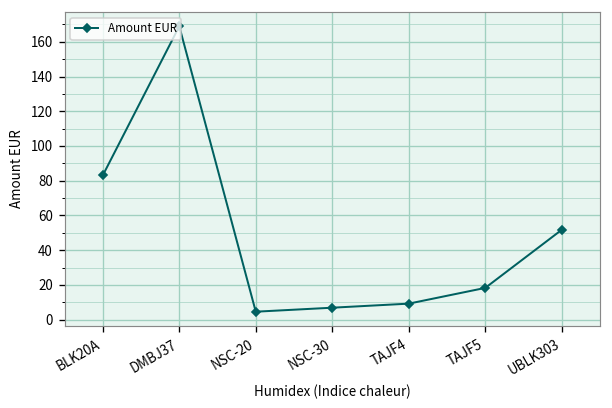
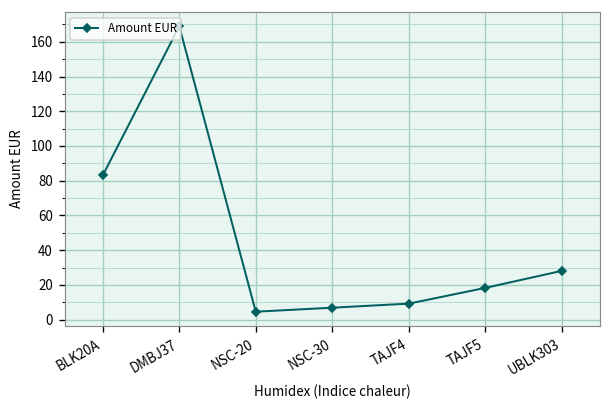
UBLK303: 52 -> 28
